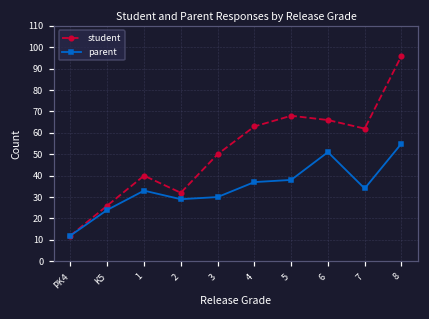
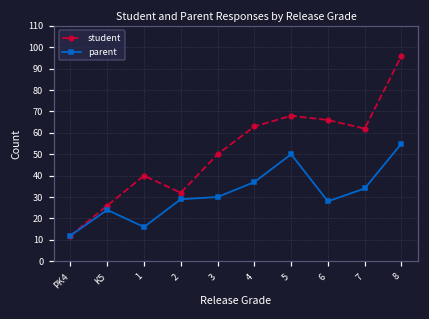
parent, 1: 33 -> 16
parent, 5: 38 -> 50
parent, 6: 51 -> 28
